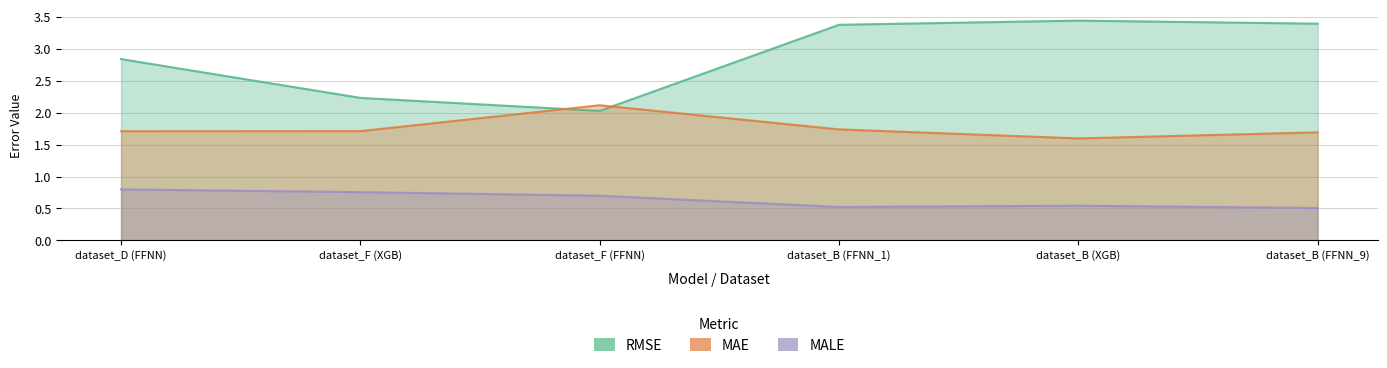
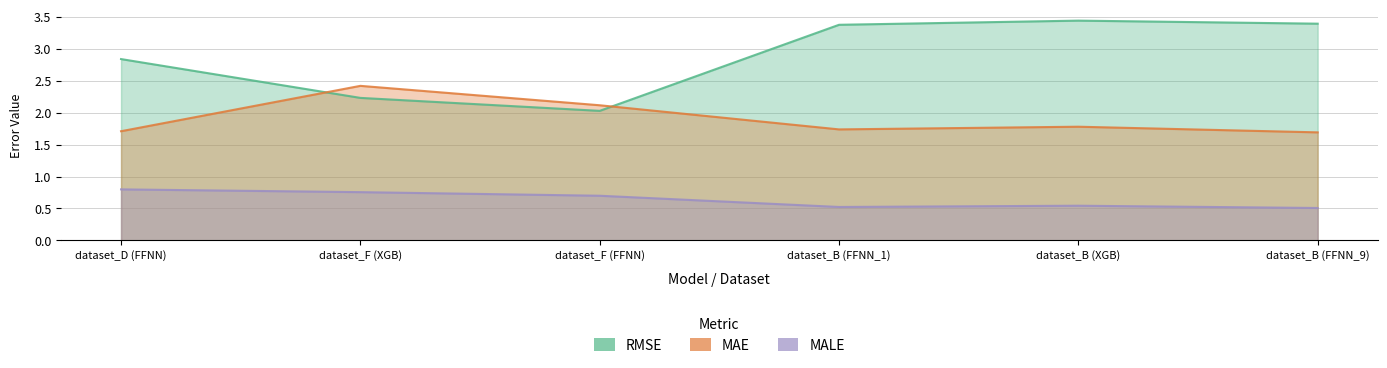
MAE, dataset_F (XGB): 1.7 -> 2.4
MAE, dataset_B (XGB): 1.6 -> 1.8
